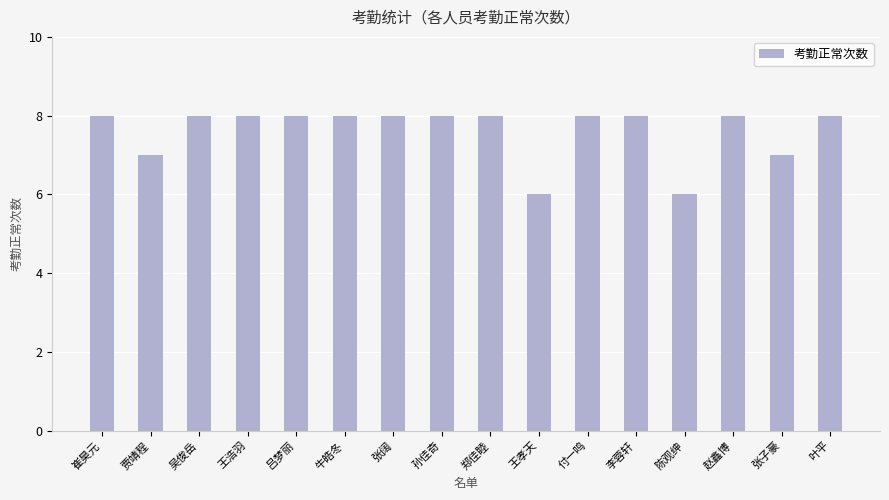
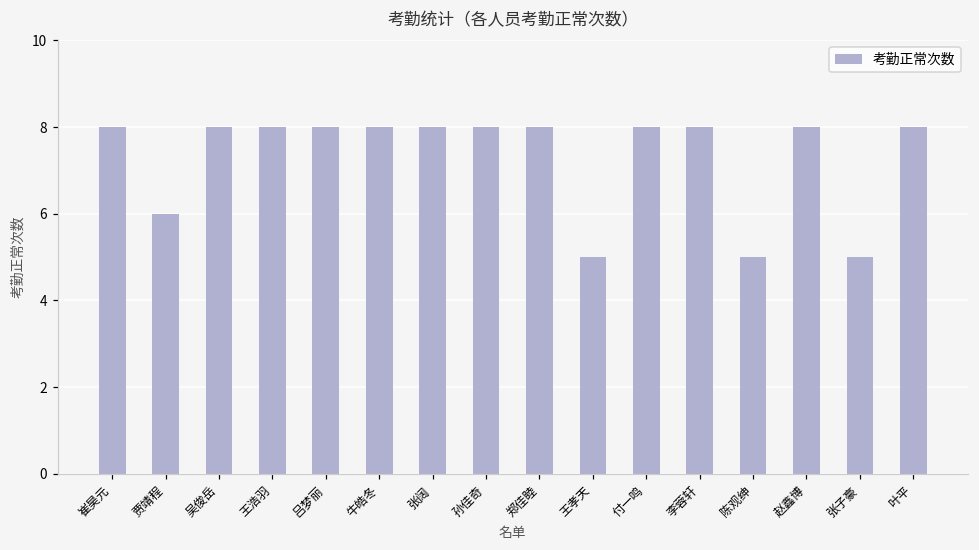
贾靖程: 7 -> 6
王孝天: 6 -> 5
陈观绅: 6 -> 5
张子豪: 7 -> 5
